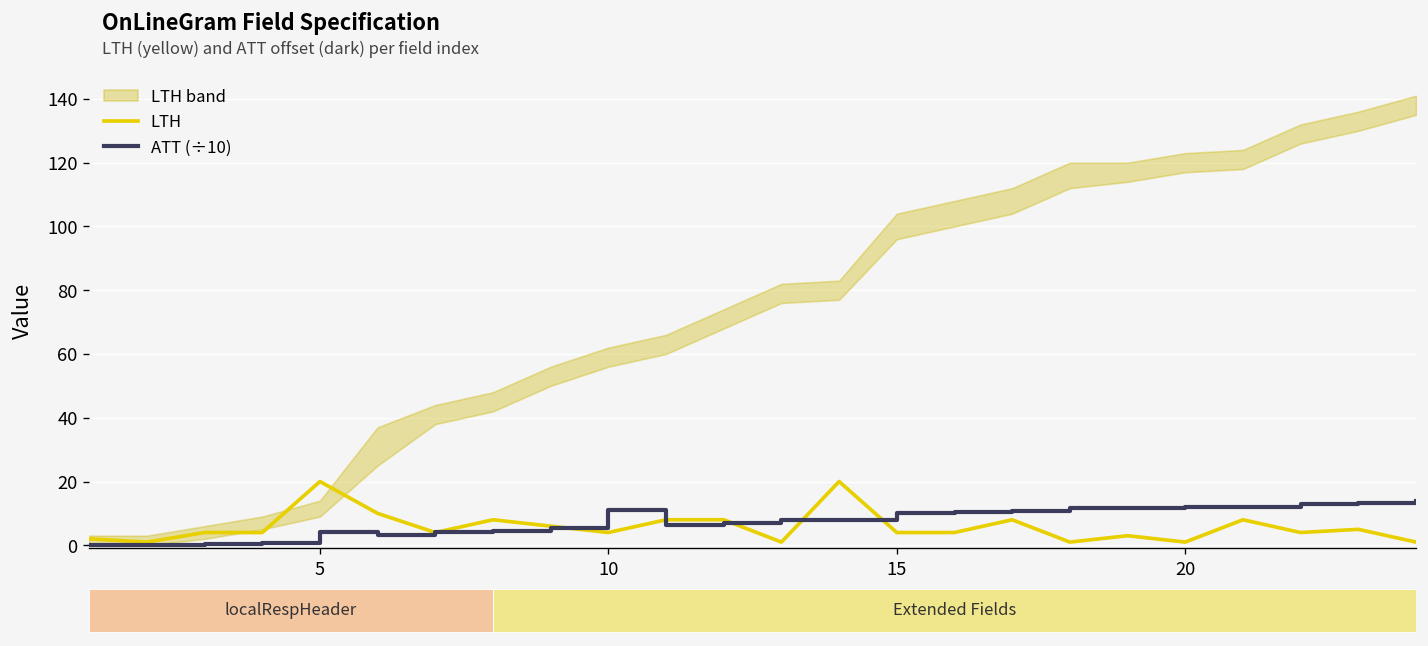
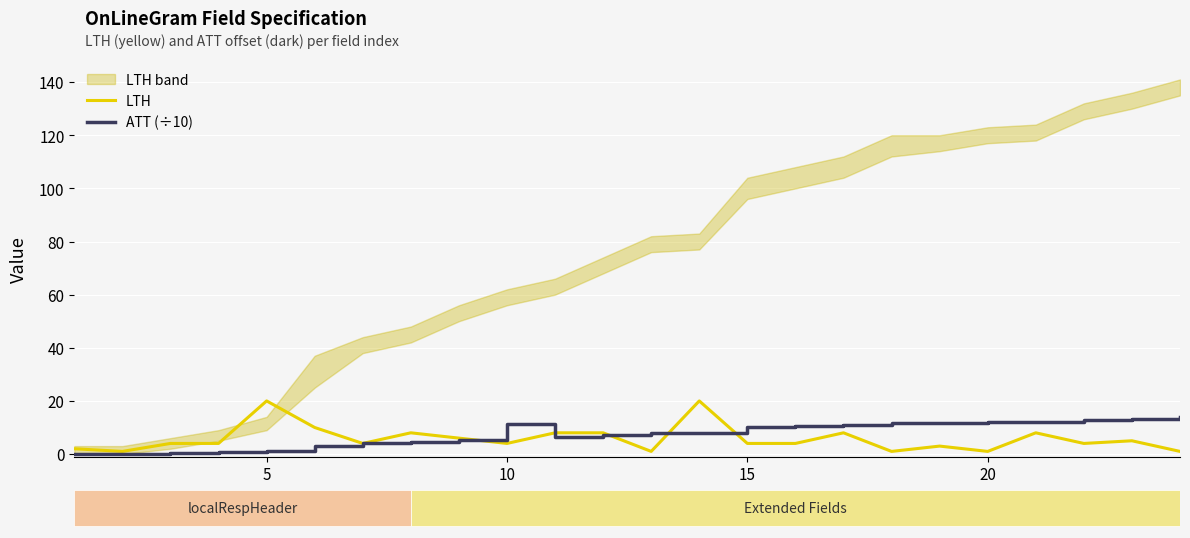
ATT (÷10), 5: 4 -> 1
